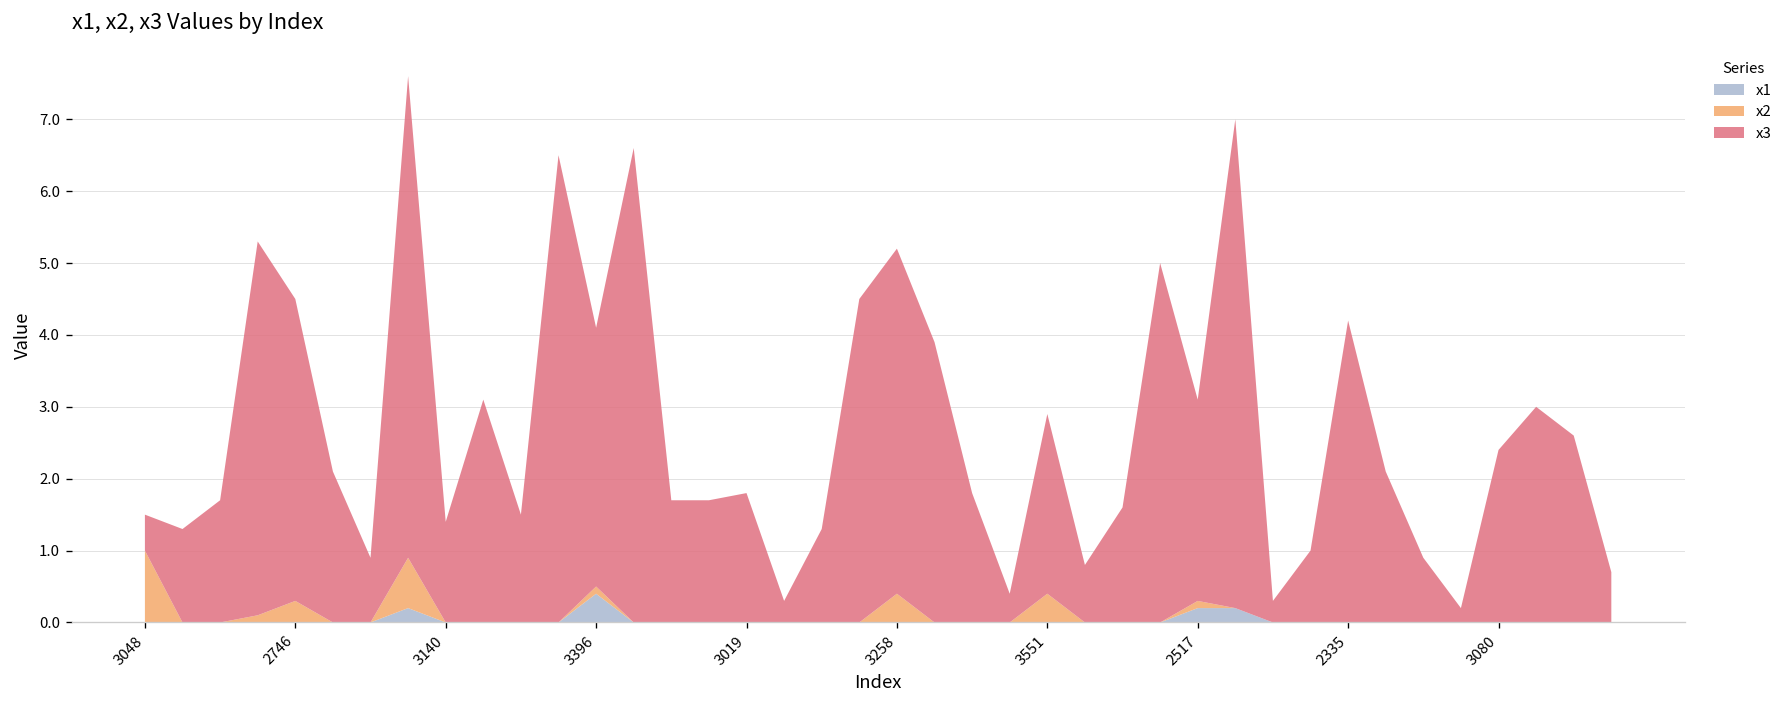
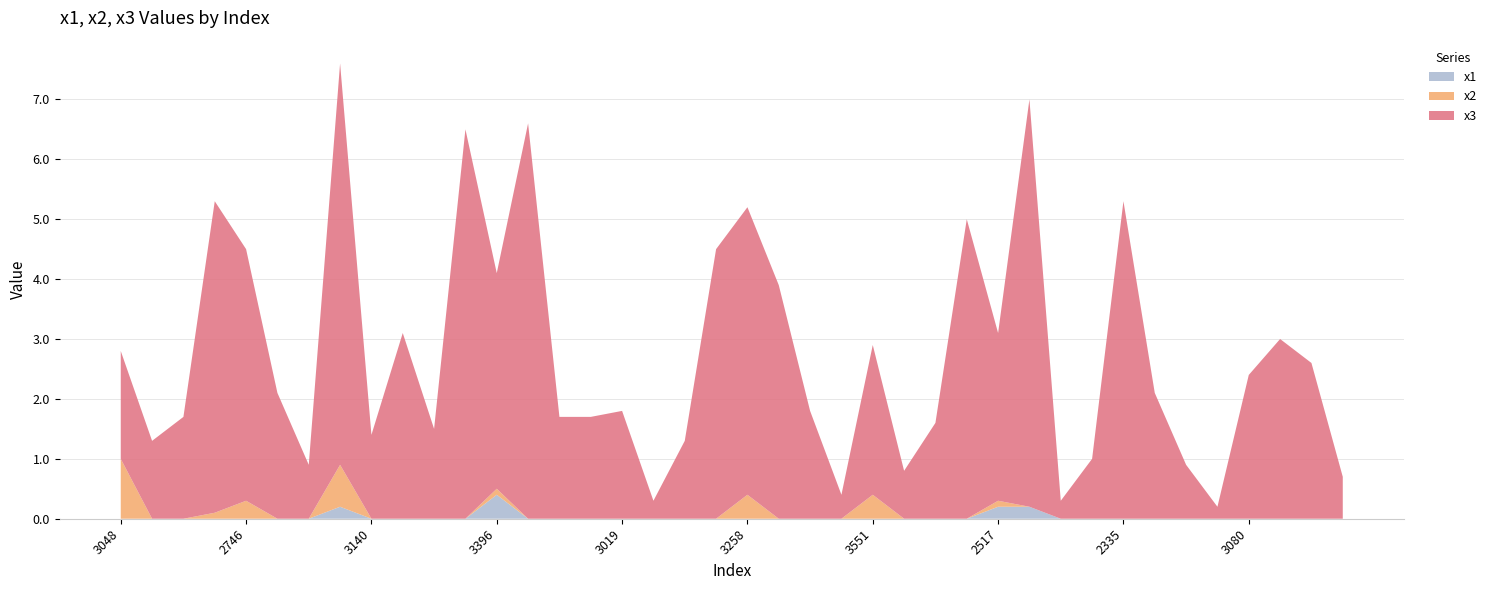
x3, 3048: 0.5 -> 1.8
x3, 2335: 4.2 -> 5.3
